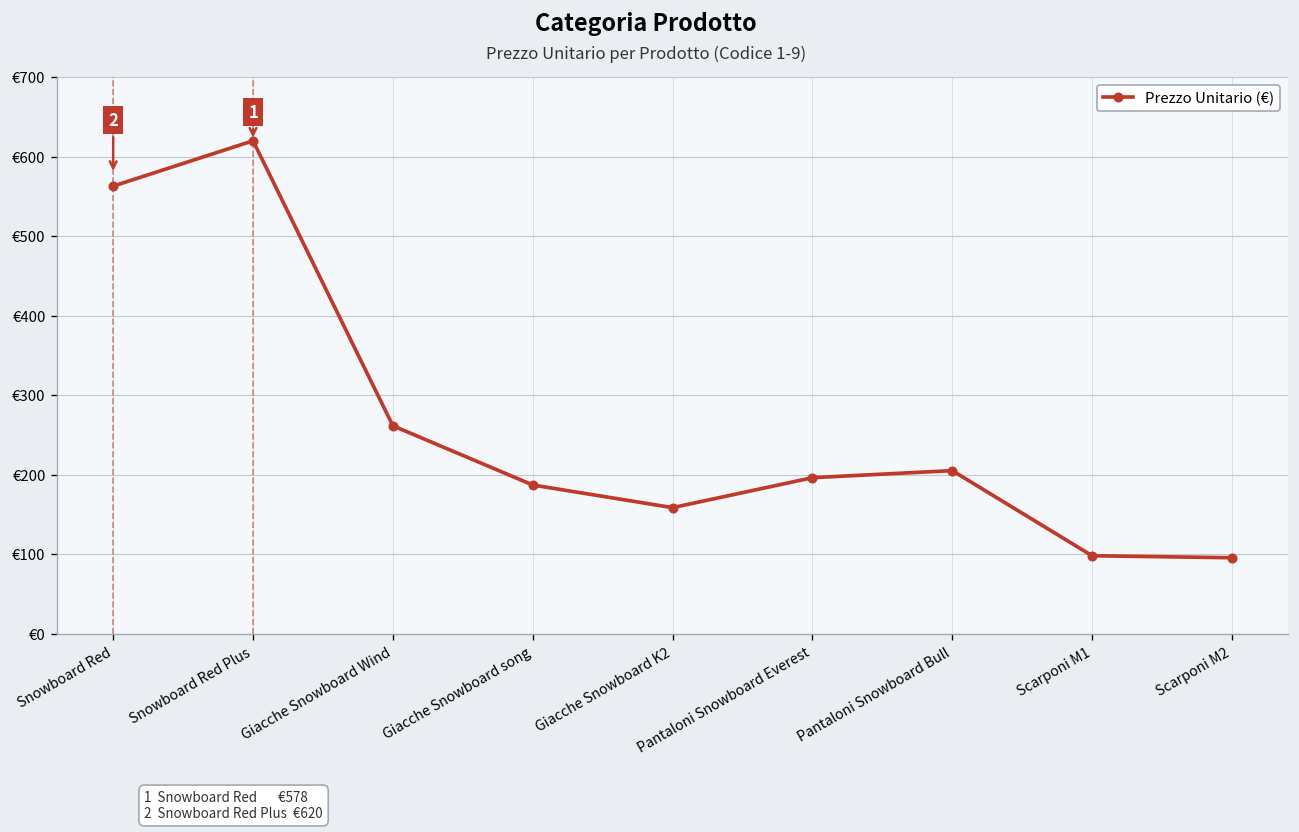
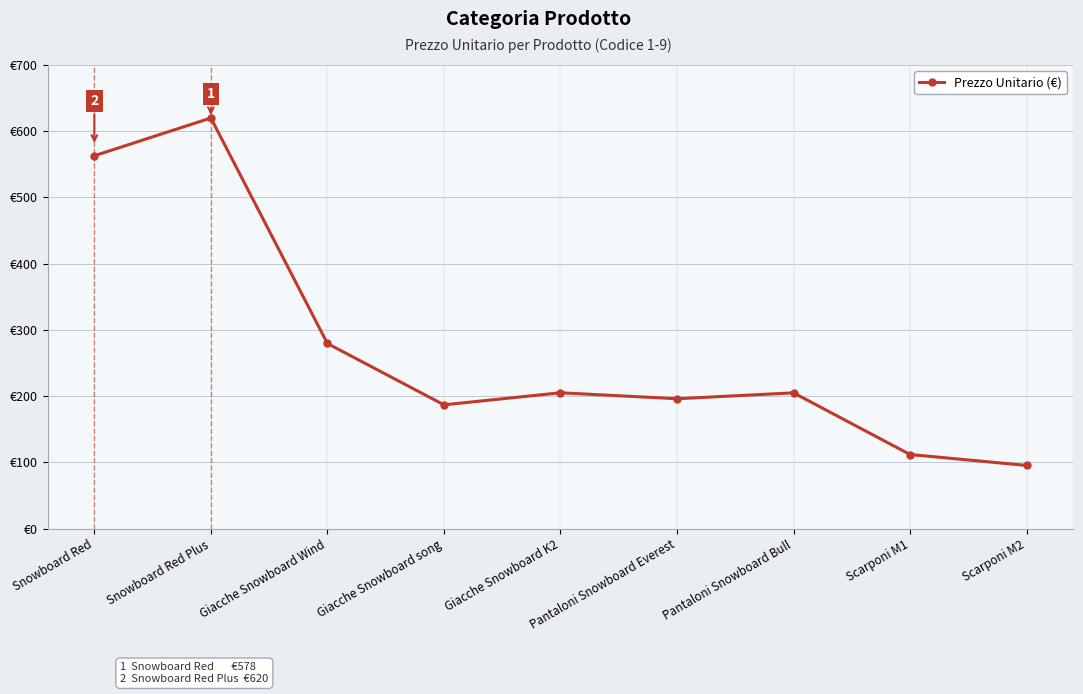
Giacche Snowboard Wind: €260 -> €280
Giacche Snowboard K2: €160 -> €210
Scarponi M1: €100 -> €110
